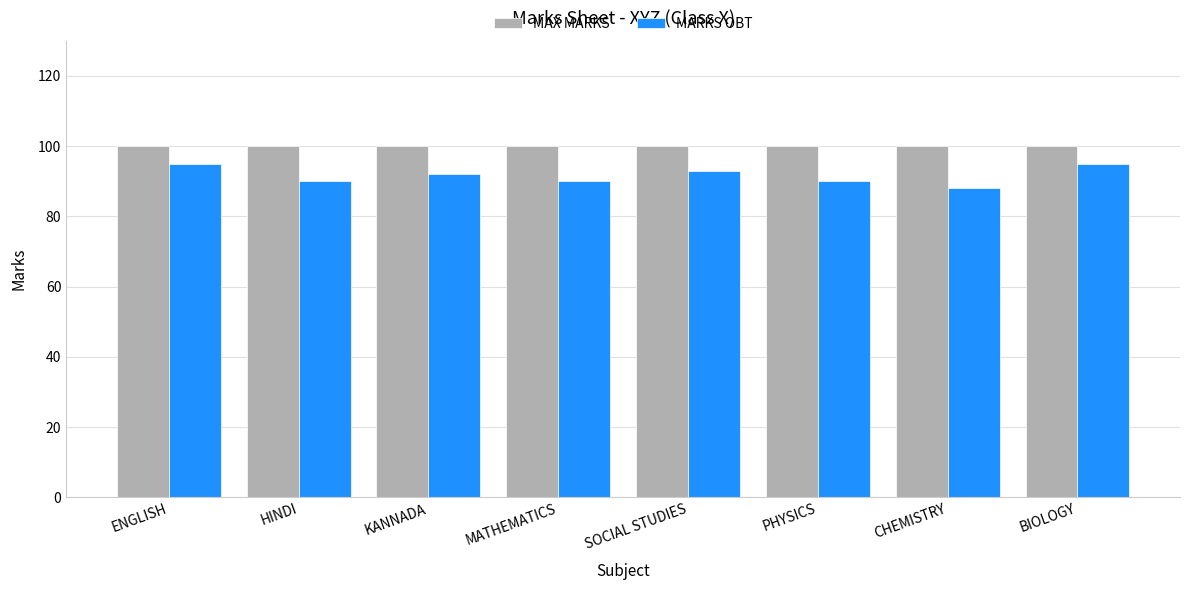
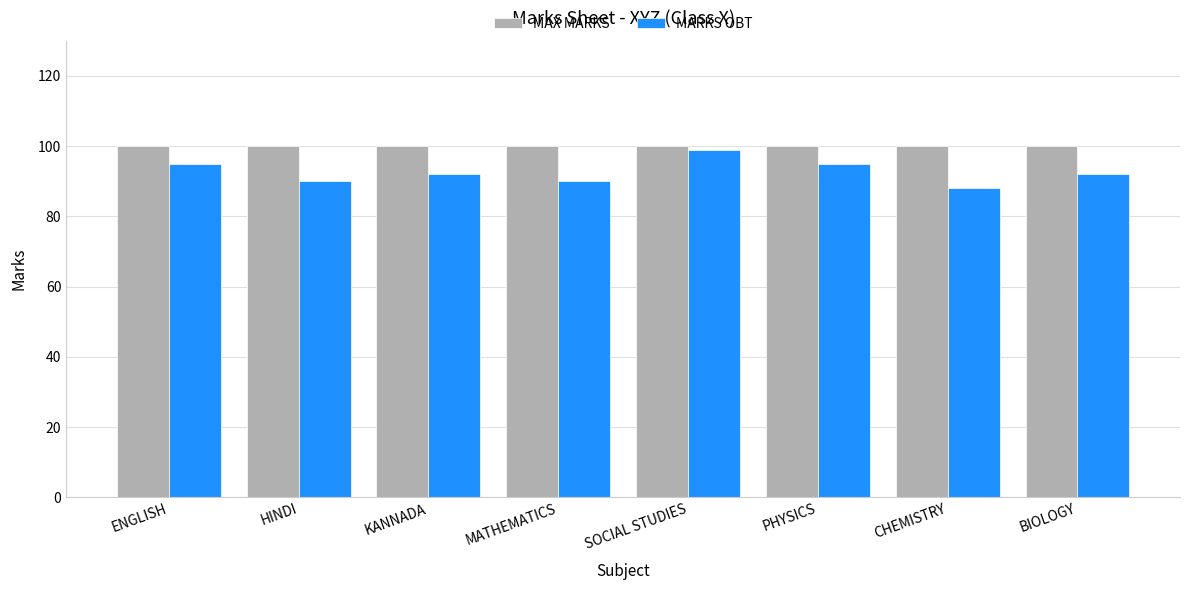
MARKS OBT, SOCIAL STUDIES: 93 -> 99
MARKS OBT, PHYSICS: 90 -> 95
MARKS OBT, BIOLOGY: 95 -> 92
